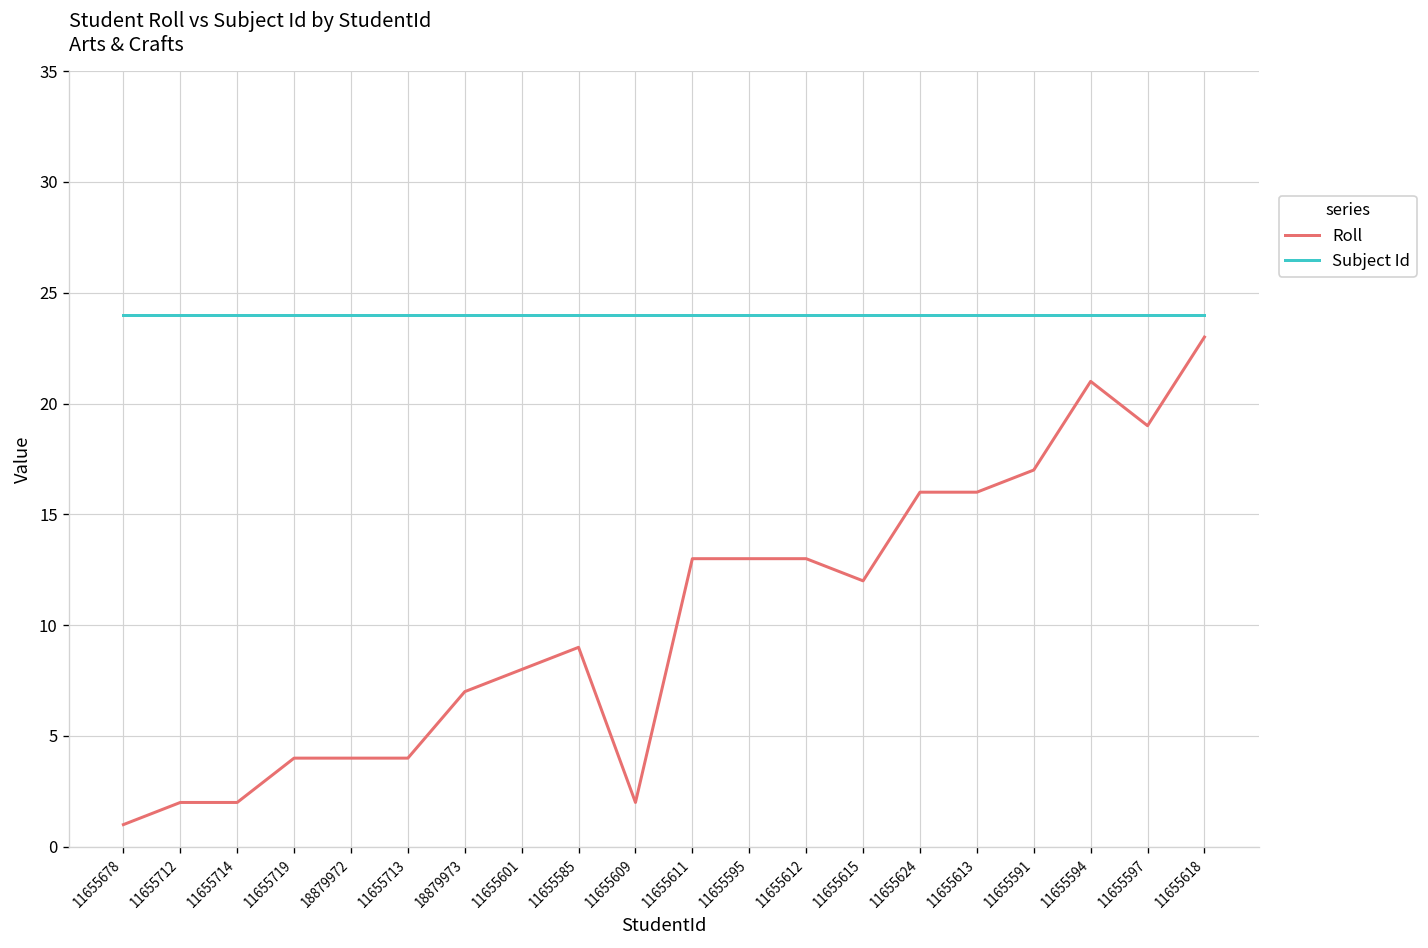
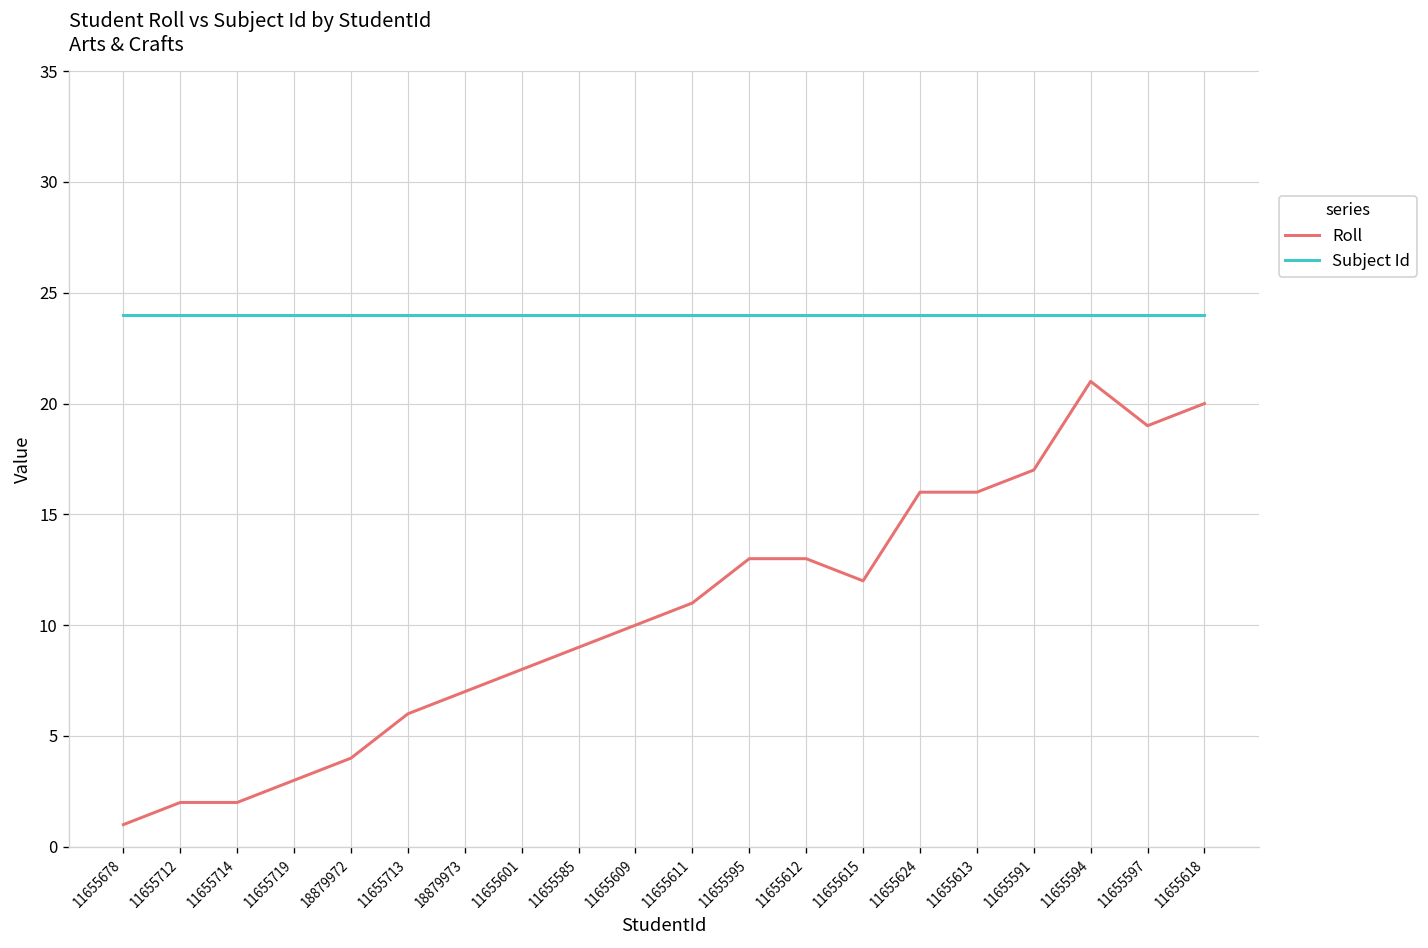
Roll, 11655719: 4 -> 3
Roll, 11655713: 4 -> 6
Roll, 11655609: 2 -> 10
Roll, 11655611: 13 -> 11
Roll, 11655618: 23 -> 20
